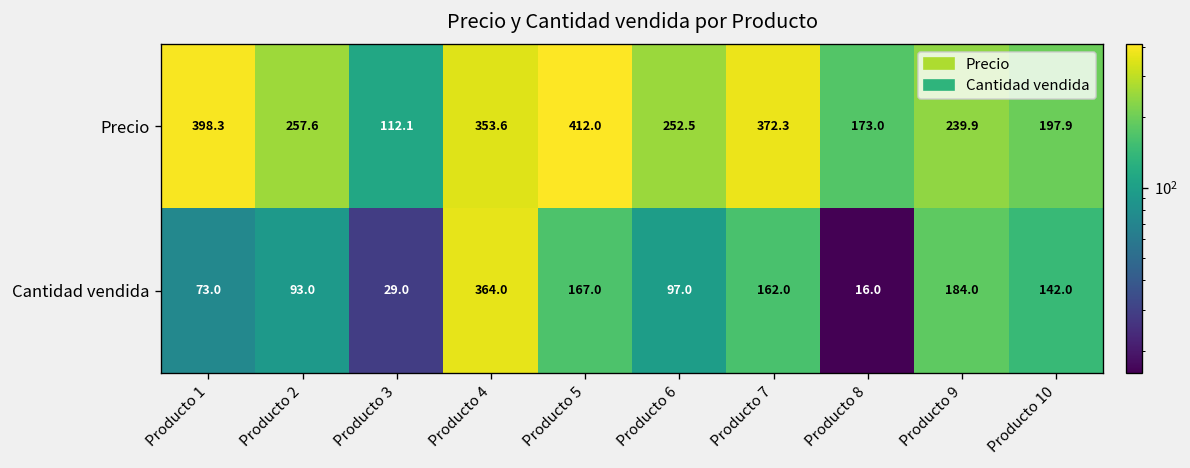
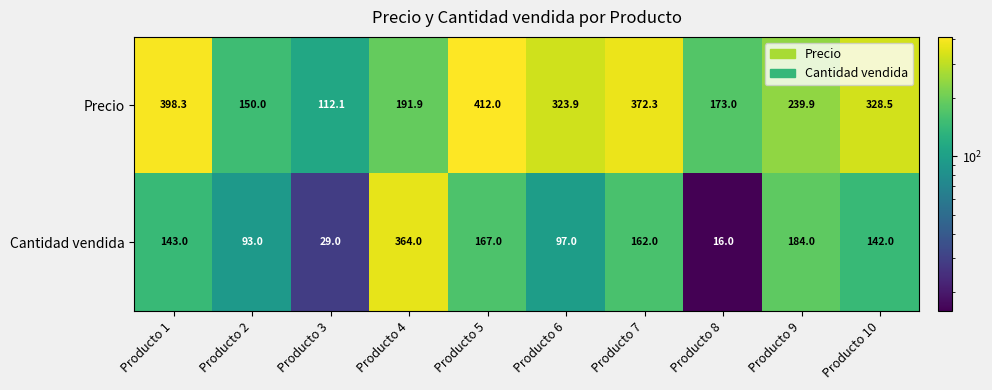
Precio, Producto 2: 257.6 -> 150.0
Precio, Producto 4: 353.6 -> 191.9
Precio, Producto 6: 252.5 -> 323.9
Precio, Producto 10: 197.9 -> 328.5
Cantidad vendida, Producto 1: 73.0 -> 143.0
